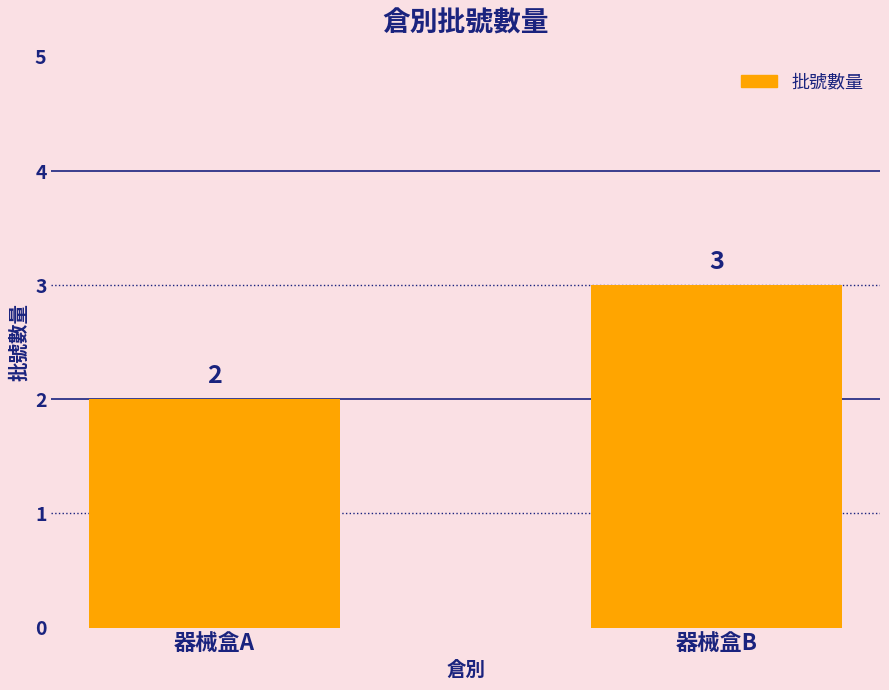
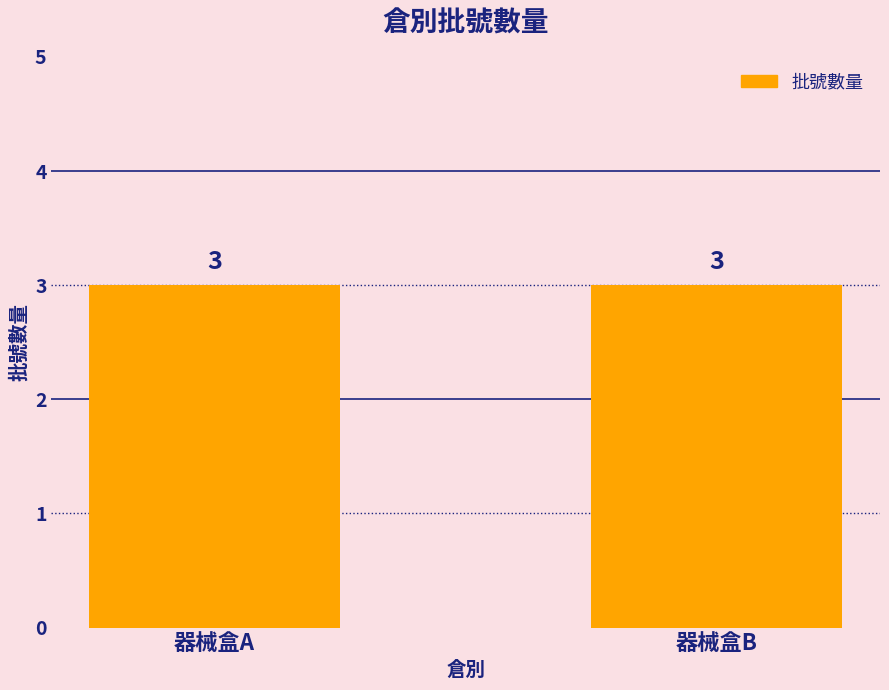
器械盒A: 2 -> 3
